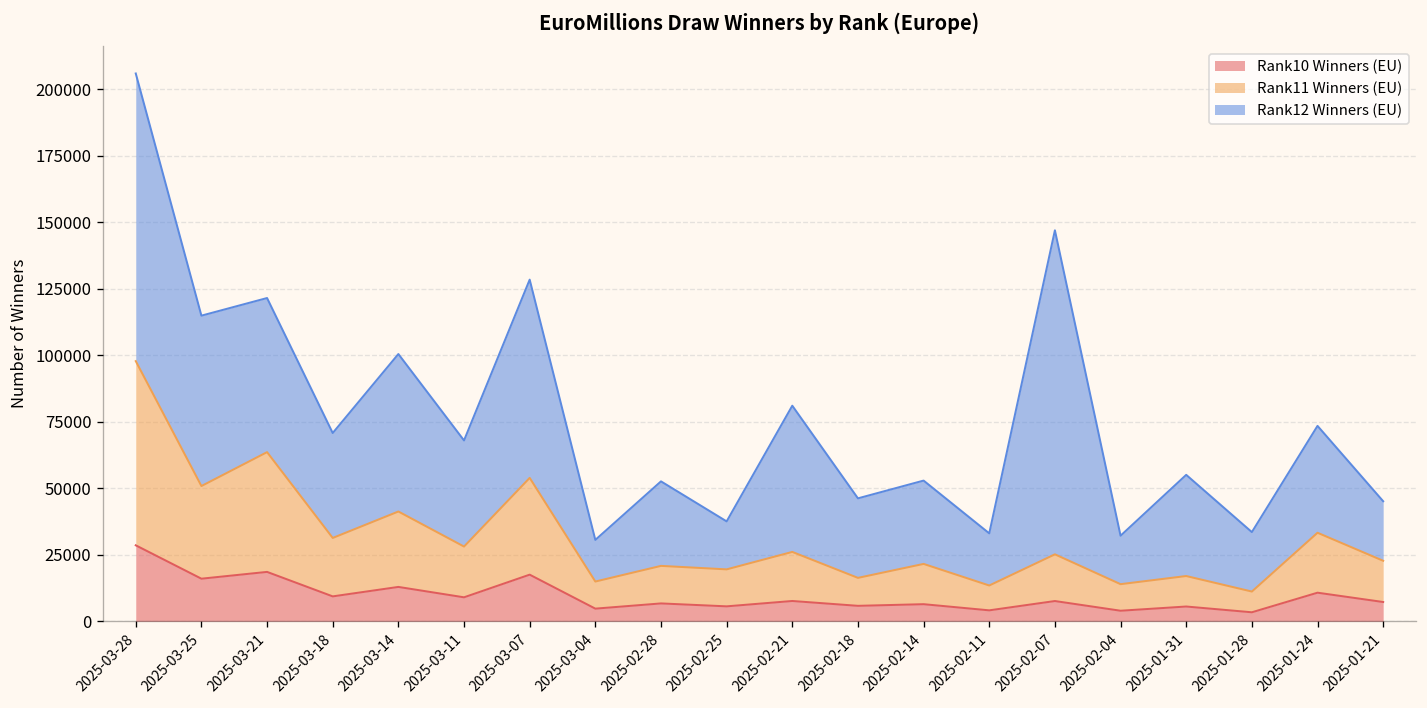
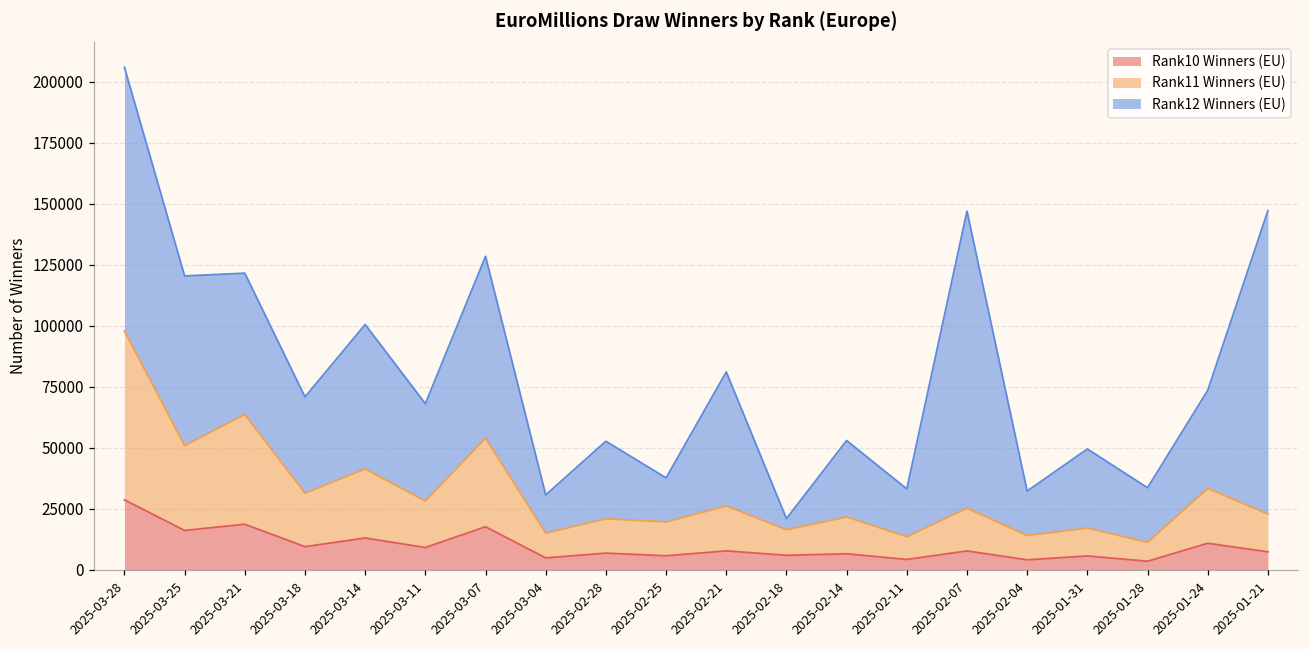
Rank12 Winners (EU), 2025-03-25: 64000 -> 70000
Rank12 Winners (EU), 2025-02-18: 30000 -> 5000
Rank12 Winners (EU), 2025-01-31: 38000 -> 32000
Rank12 Winners (EU), 2025-01-21: 22000 -> 124000
